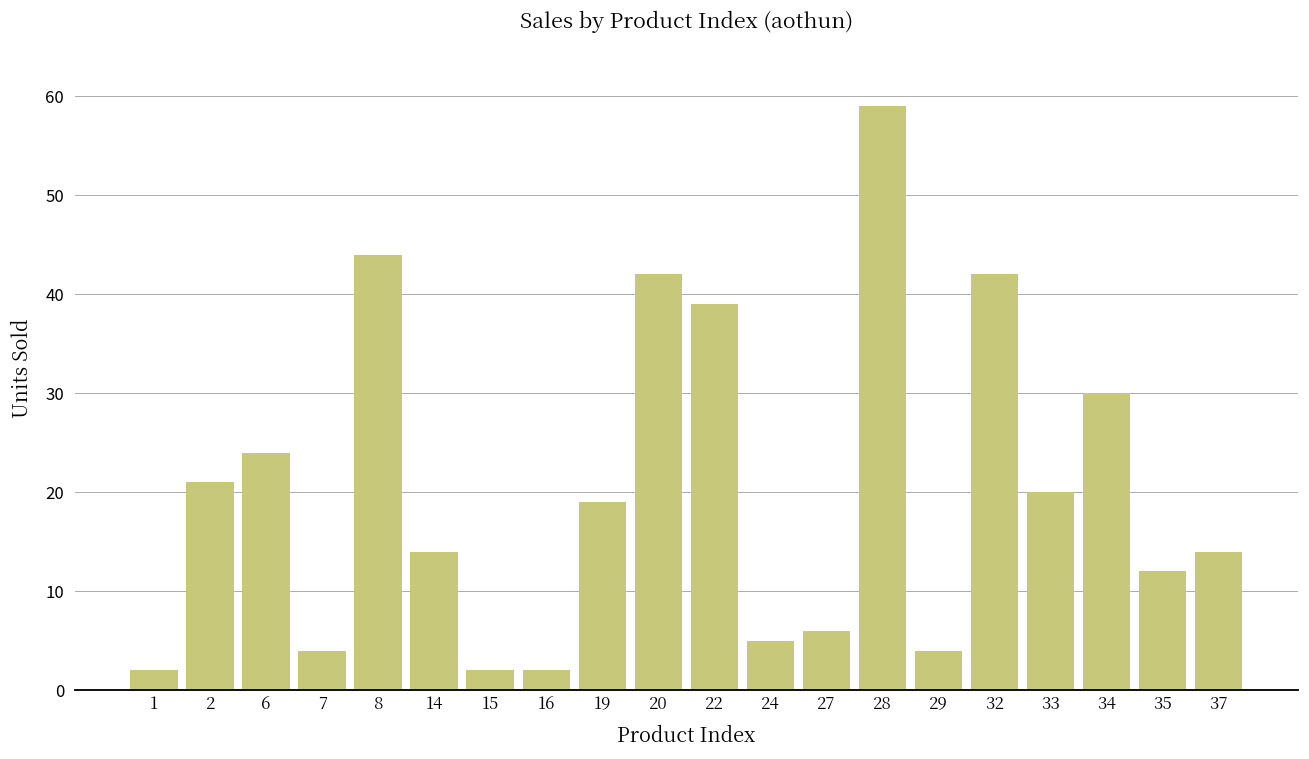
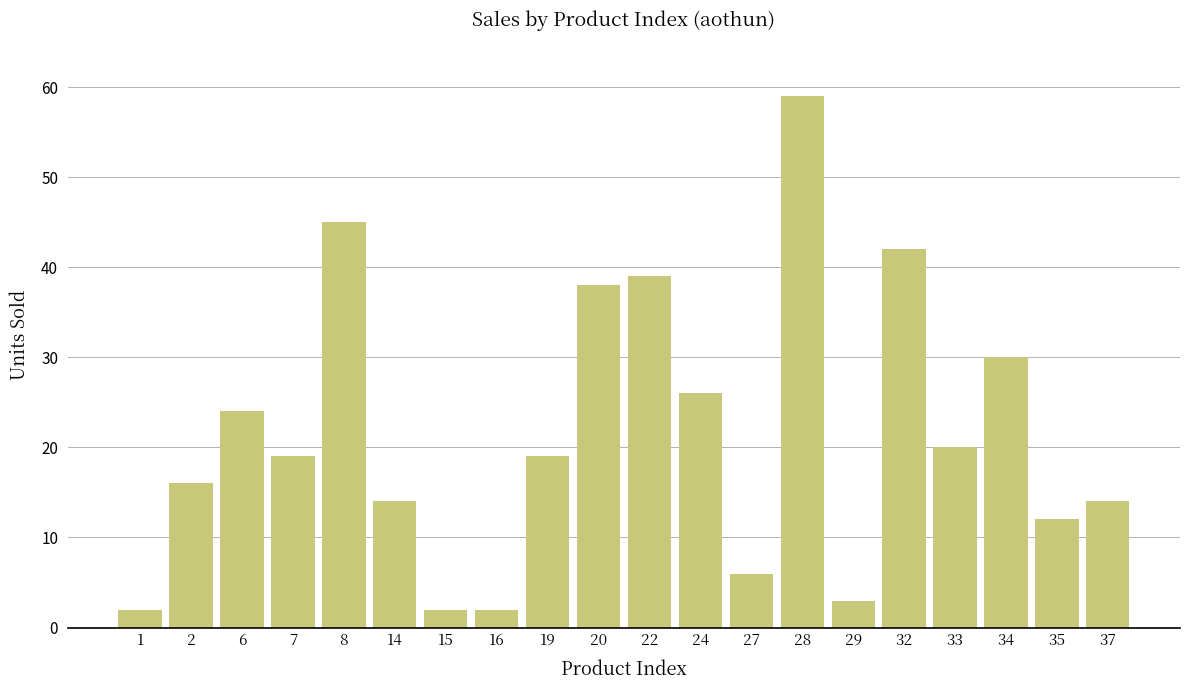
2: 21 -> 16
7: 4 -> 19
8: 44 -> 45
20: 42 -> 38
24: 5 -> 26
29: 4 -> 3
